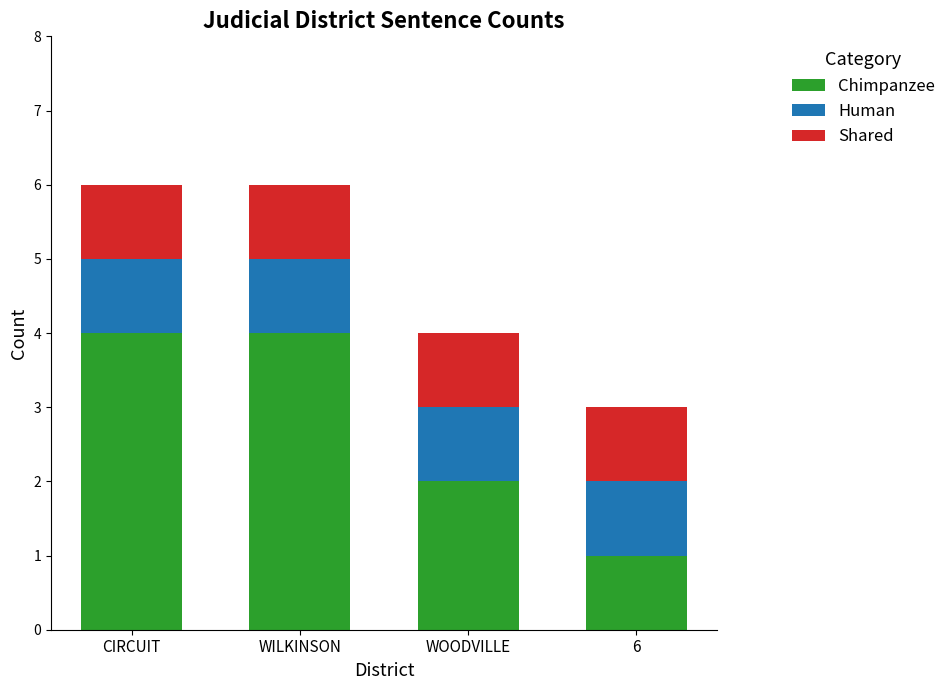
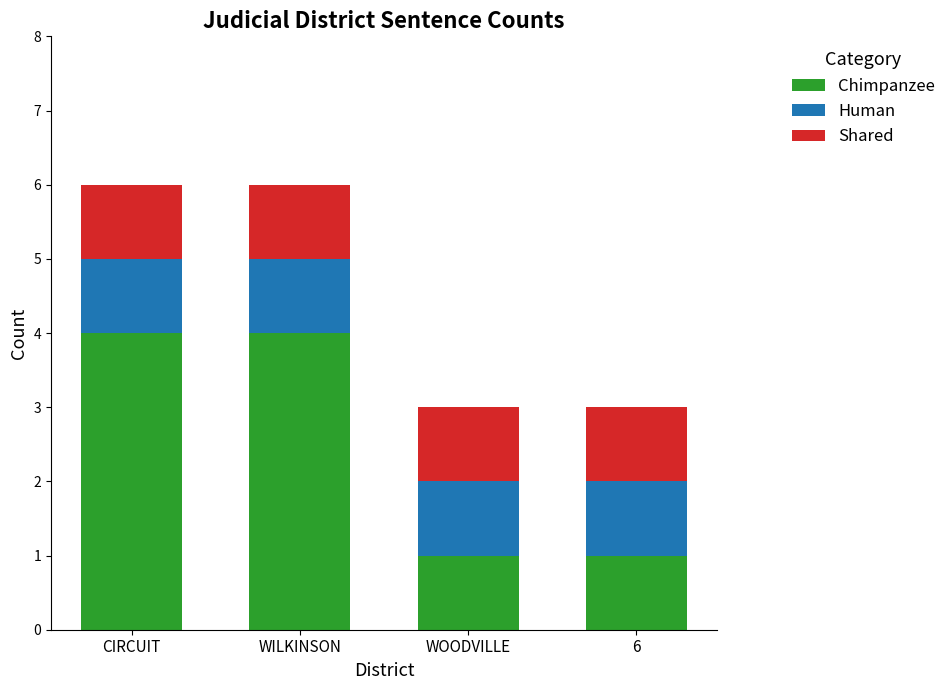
Chimpanzee, WOODVILLE: 2 -> 1
